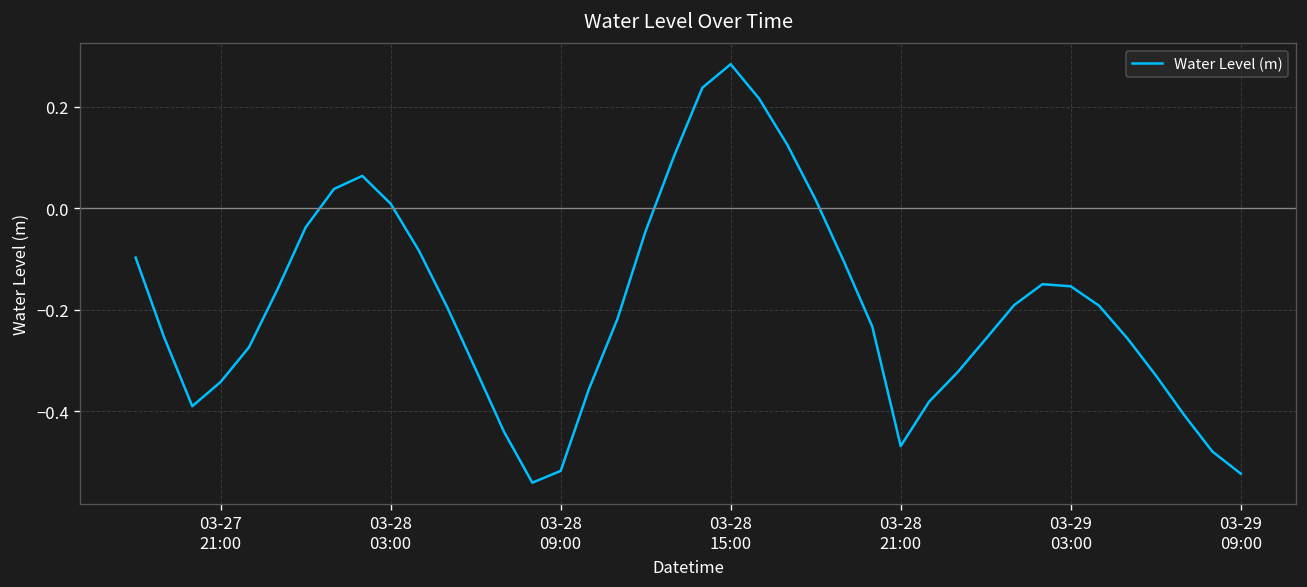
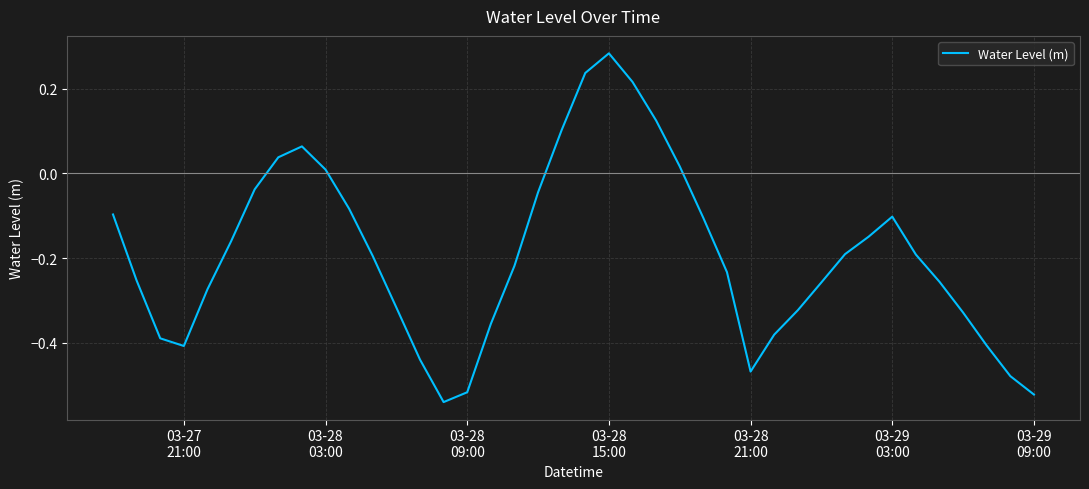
03-27 21:00: -0.34 -> -0.41
03-29 03:00: -0.15 -> -0.10
